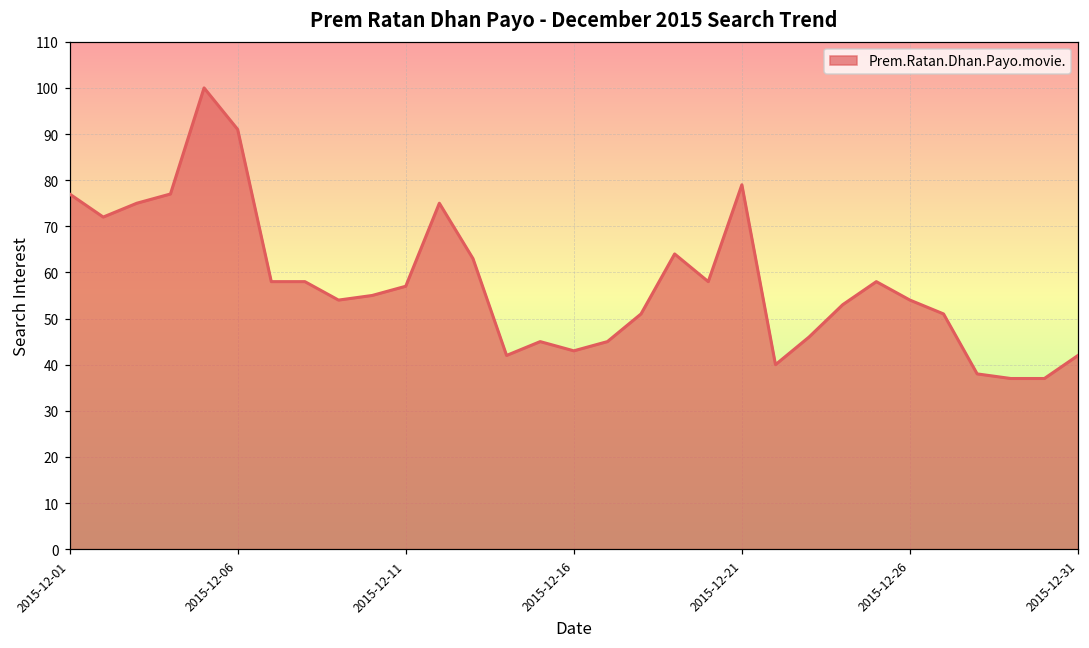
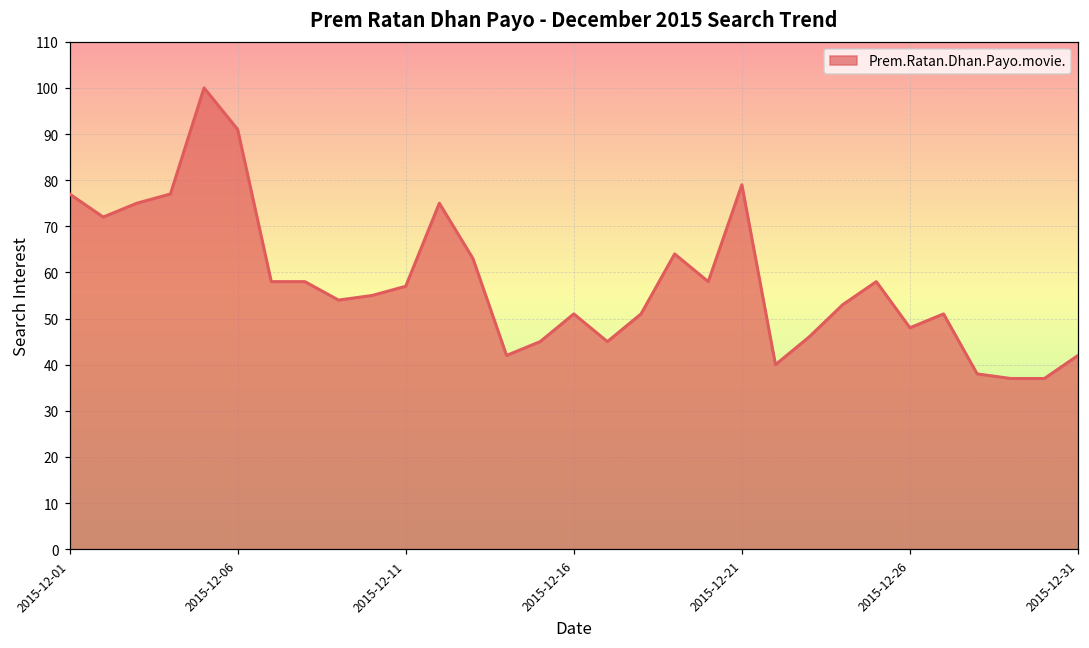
2015-12-16: 43 -> 51
2015-12-26: 54 -> 48
